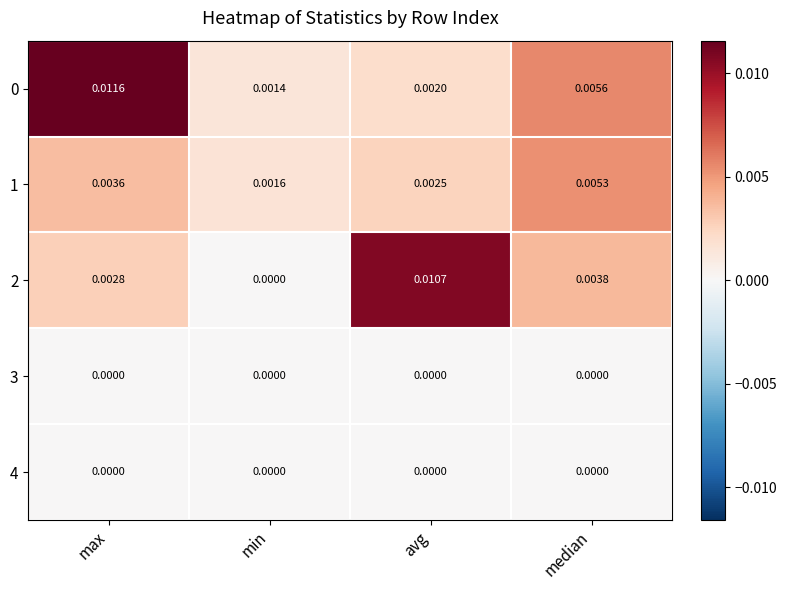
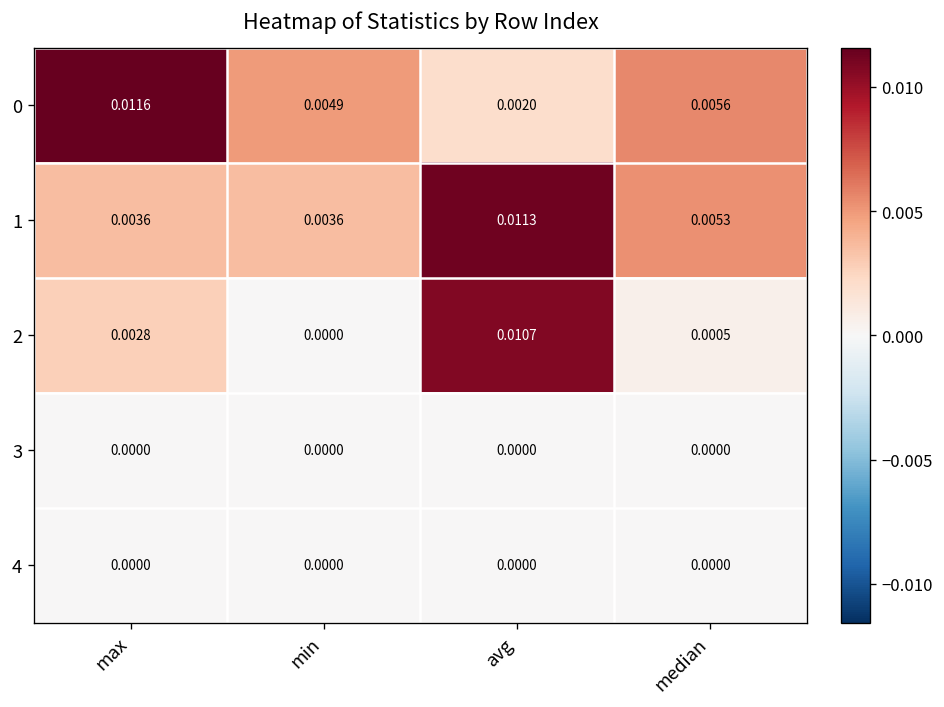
0, min: 0.0014 -> 0.0049
1, min: 0.0016 -> 0.0036
1, avg: 0.0025 -> 0.0113
2, median: 0.0038 -> 0.0005
